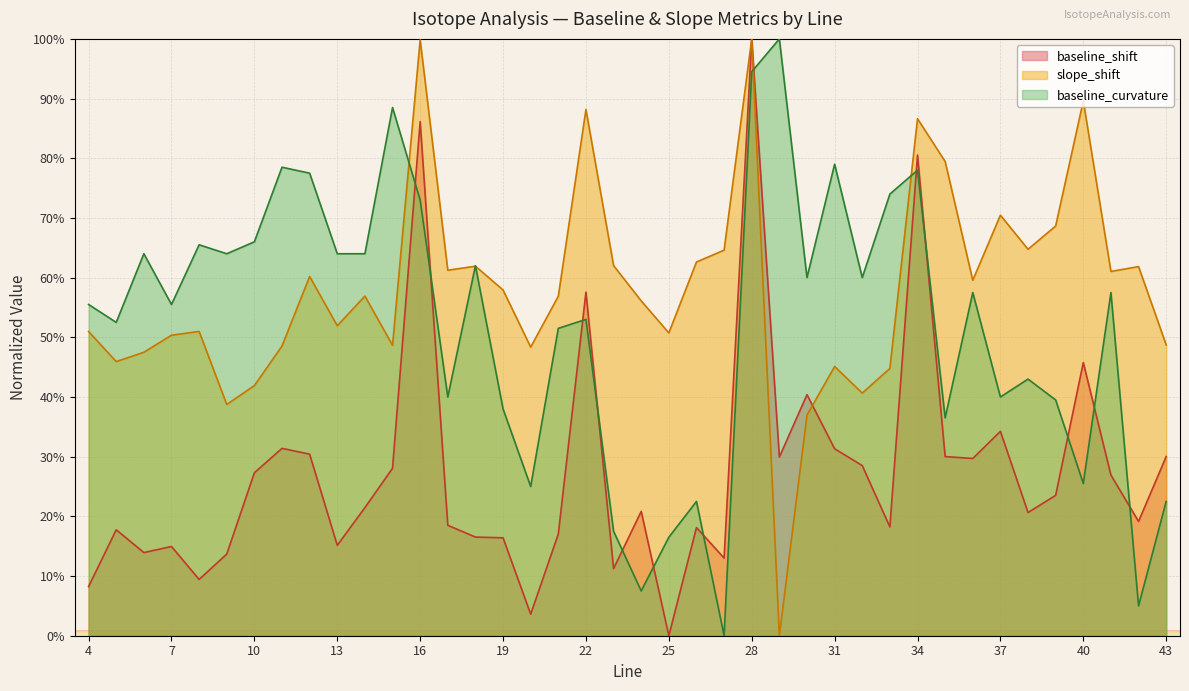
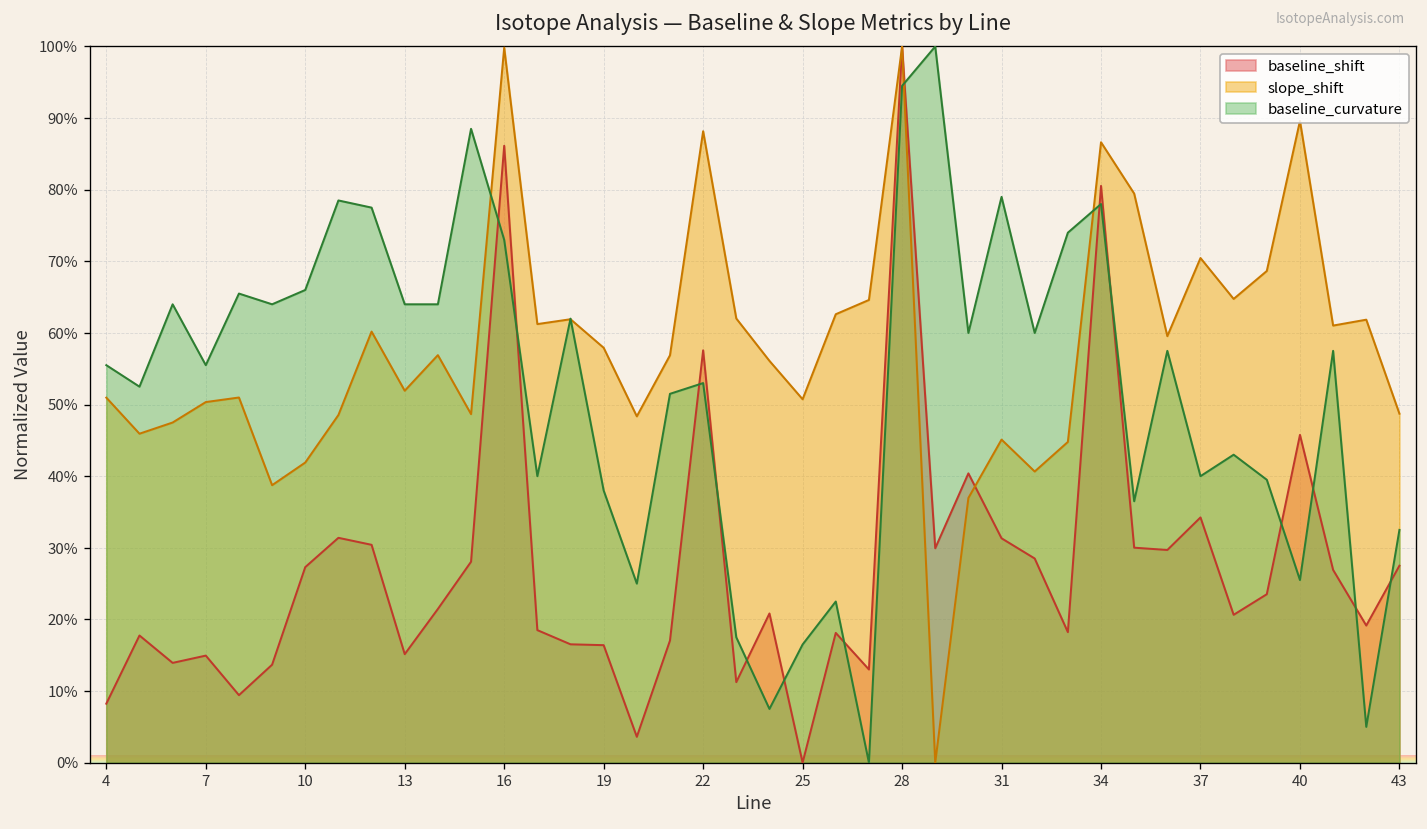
baseline_shift, 43: 30% -> 28%
baseline_curvature, 43: 22% -> 32%
